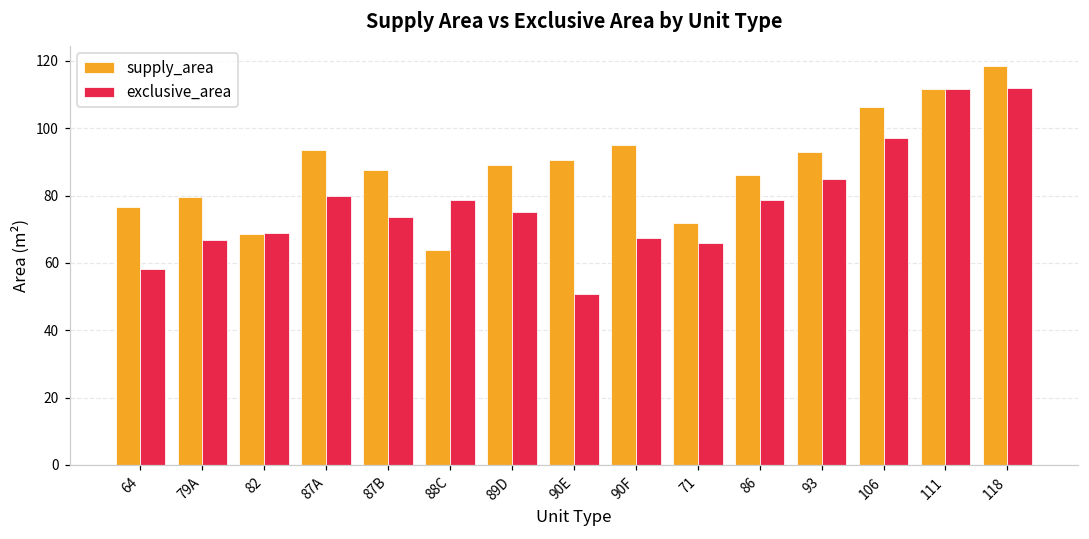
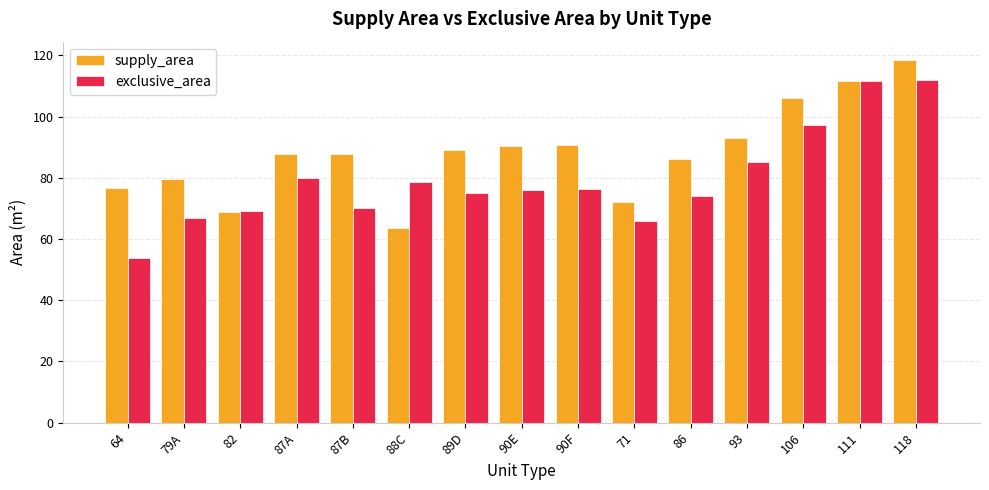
exclusive_area, 64: 58 -> 54
supply_area, 87A: 94 -> 88
exclusive_area, 87B: 74 -> 70
exclusive_area, 90E: 51 -> 76
supply_area, 90F: 95 -> 91
exclusive_area, 90F: 67 -> 76
exclusive_area, 86: 79 -> 74
